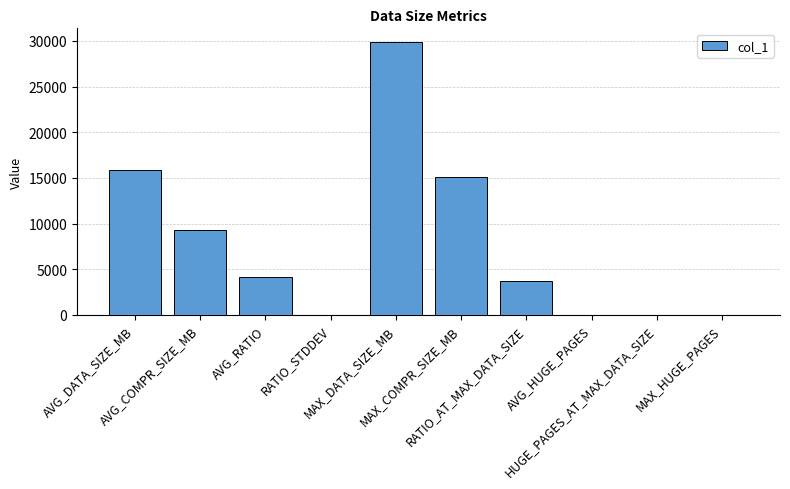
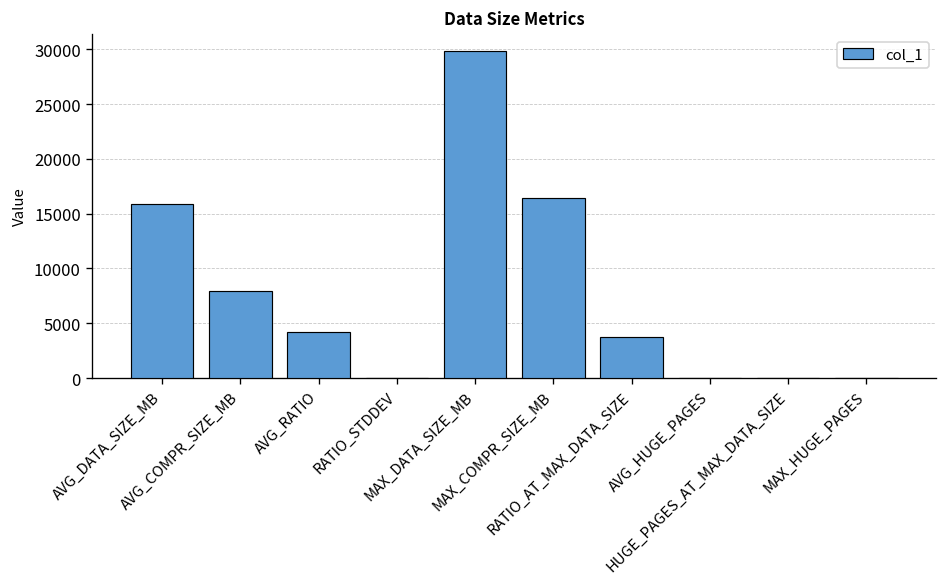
AVG_COMPR_SIZE_MB: 9000 -> 8000
MAX_COMPR_SIZE_MB: 15000 -> 16000
